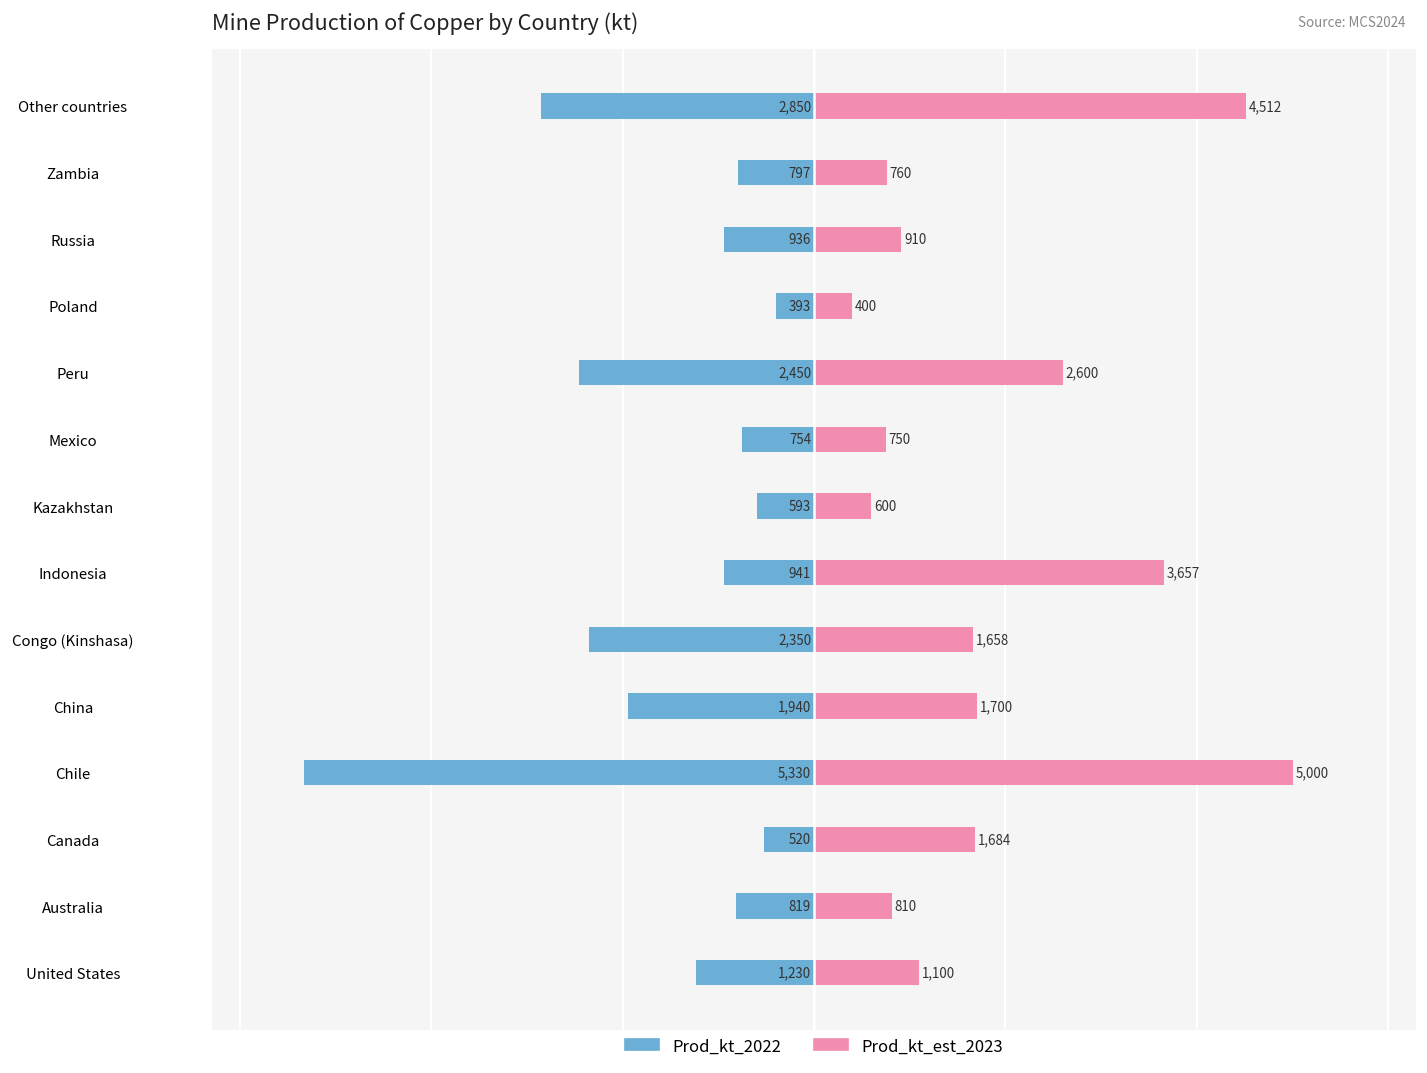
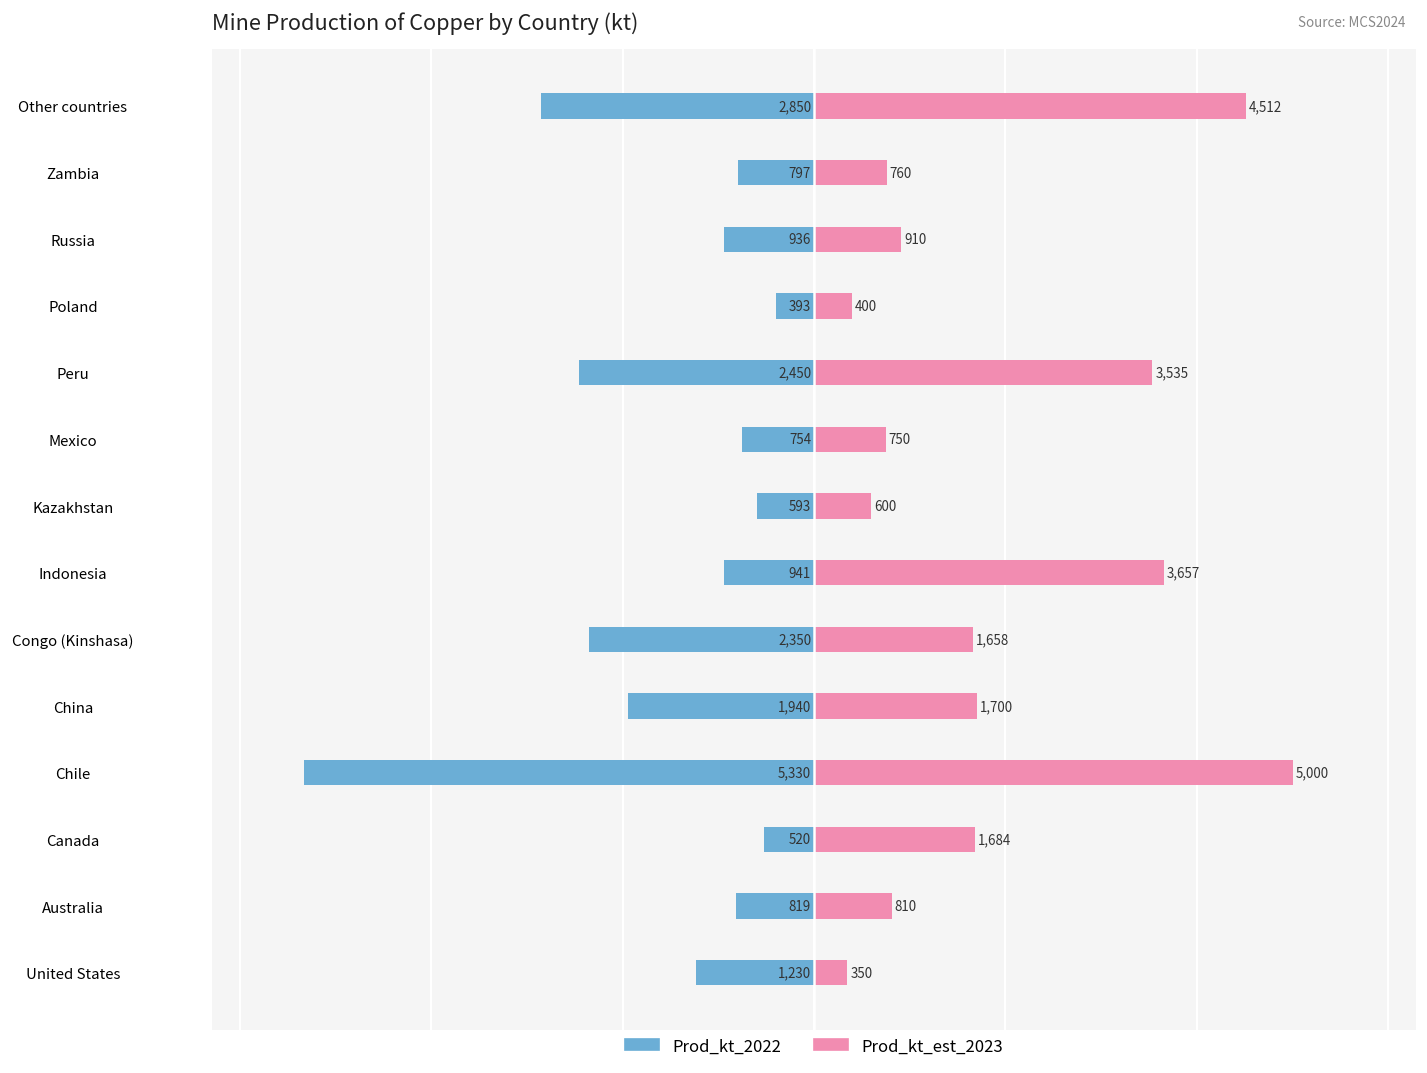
Prod_kt_est_2023, Peru: 2,600 -> 3,535
Prod_kt_est_2023, United States: 1,100 -> 350
